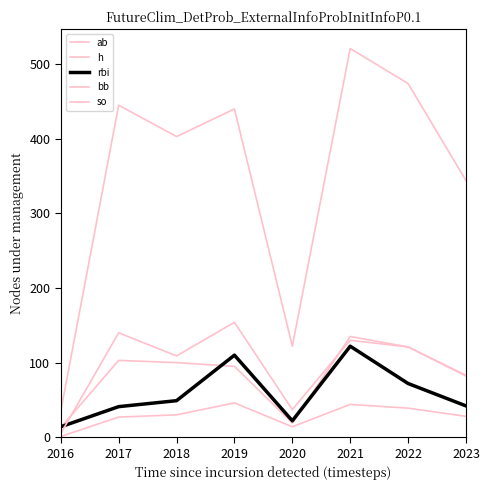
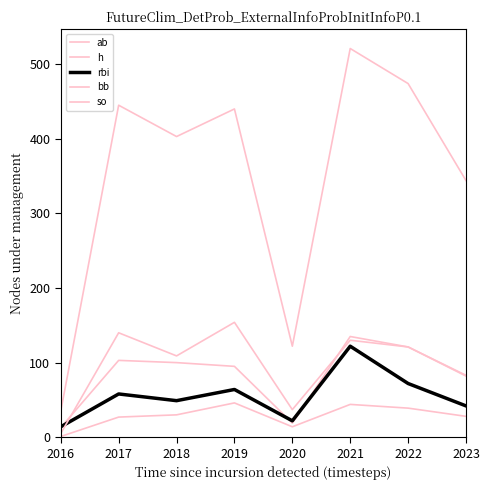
rbi, 2017: 40 -> 60
rbi, 2019: 110 -> 60
